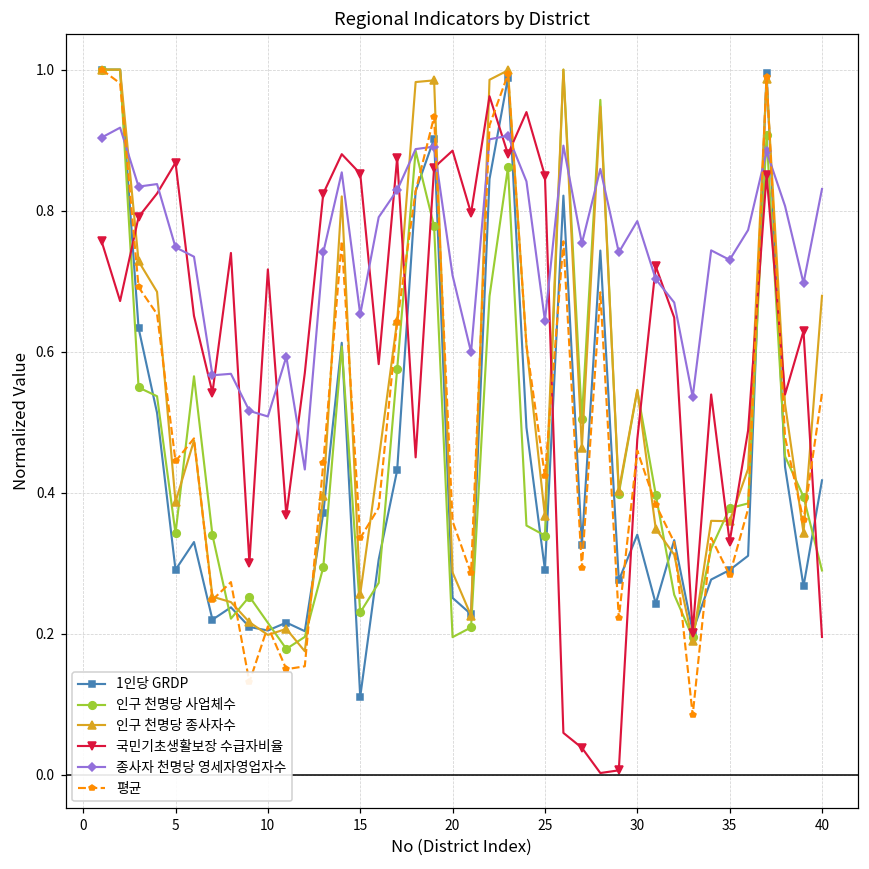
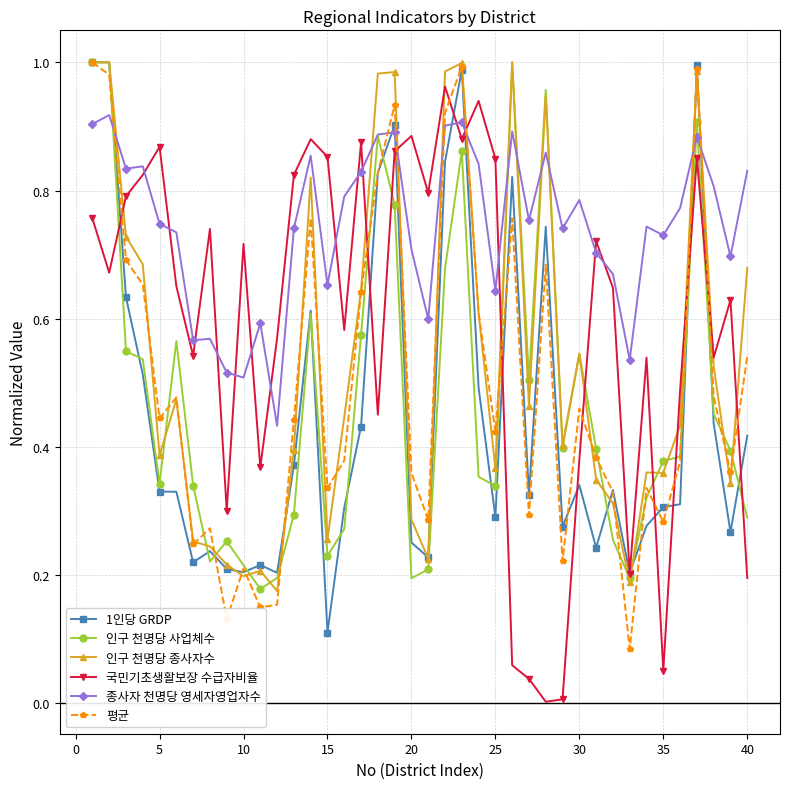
1인당 GRDP, 5: 0.29 -> 0.33
국민기초생활보장 수급자비율, 30: 0.48 -> 0.38
1인당 GRDP, 35: 0.29 -> 0.31
국민기초생활보장 수급자비율, 35: 0.33 -> 0.05
